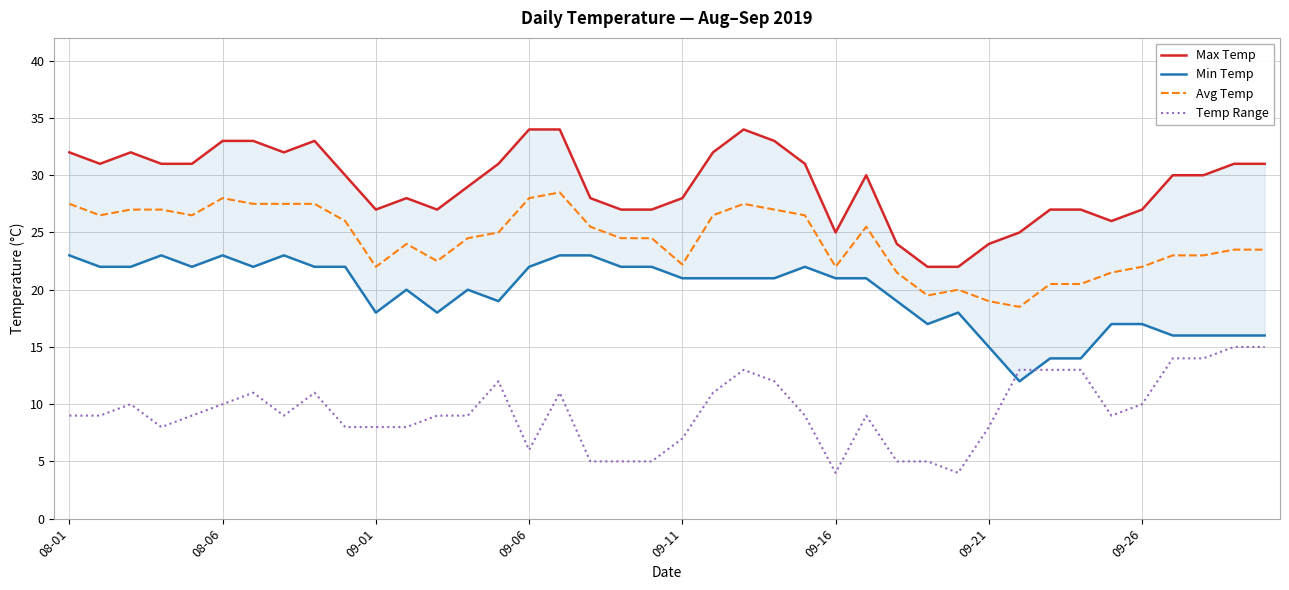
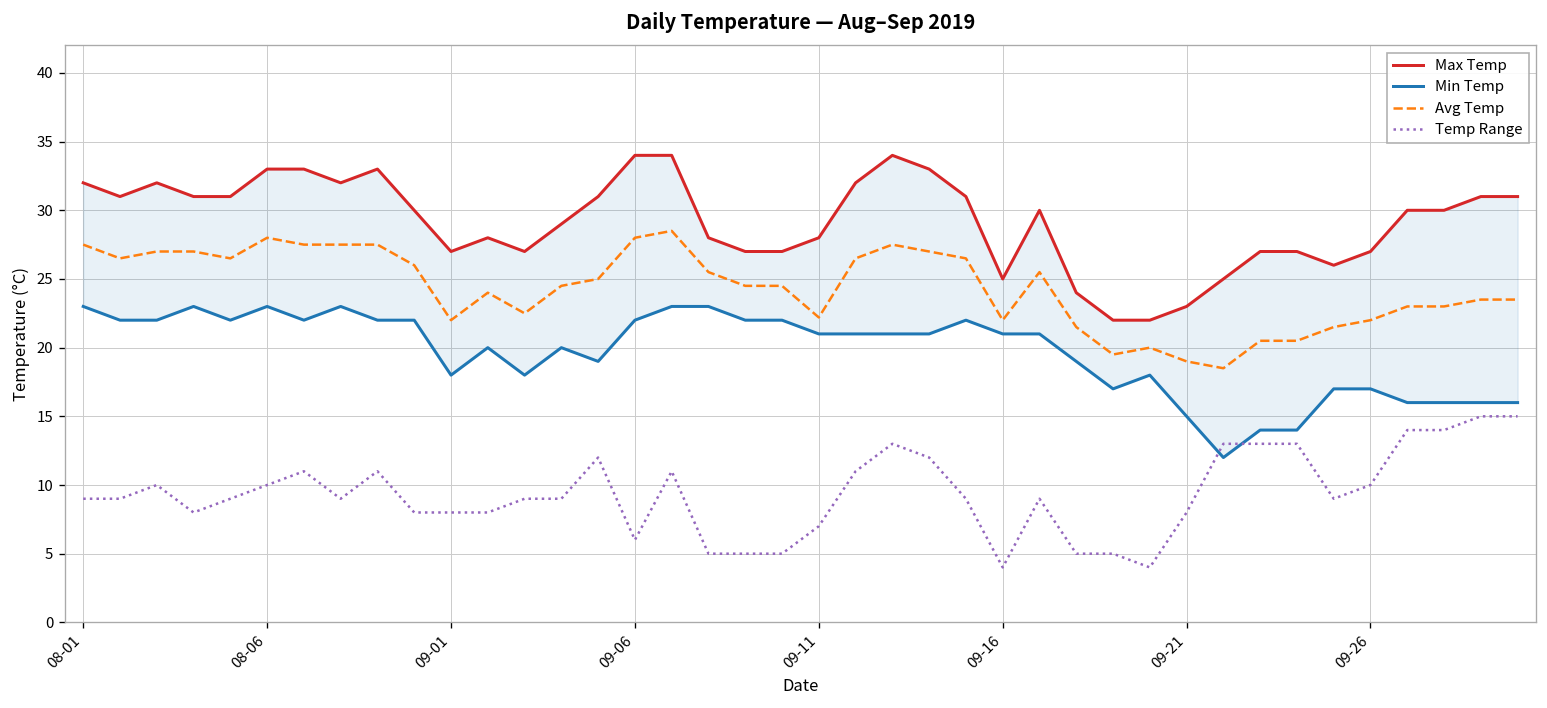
Max Temp, 09-21: 24 -> 23
